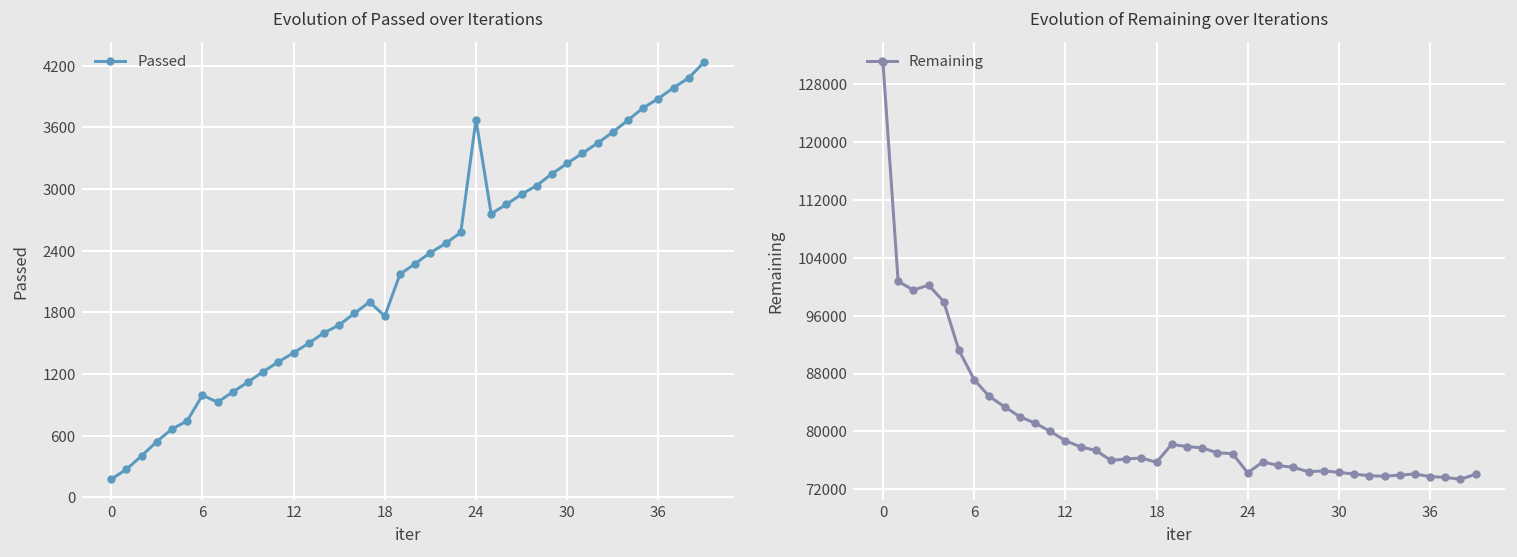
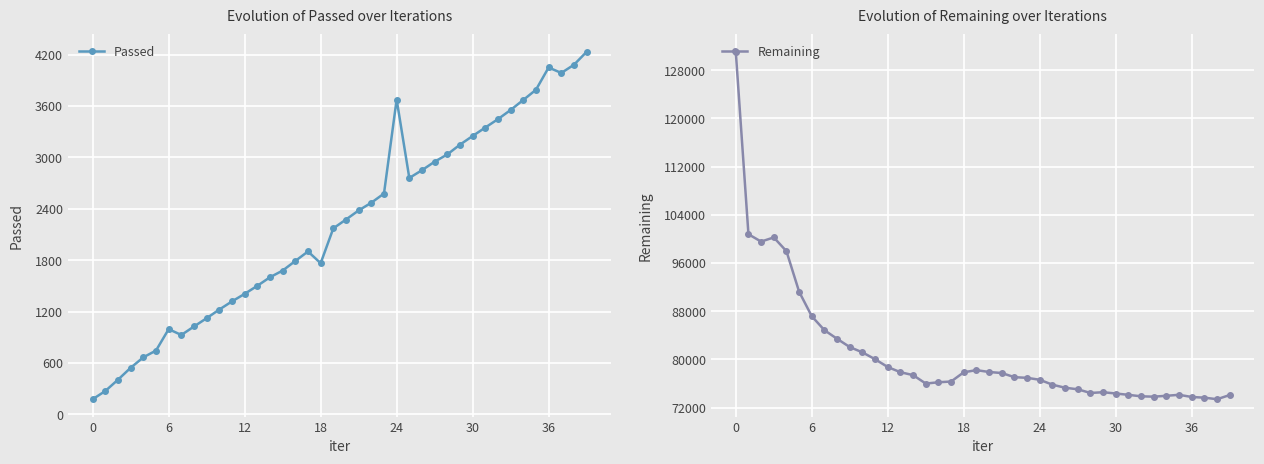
Evolution of Passed over Iterations, 36: 3900 -> 4100
Evolution of Remaining over Iterations, 18: 76000 -> 78000
Evolution of Remaining over Iterations, 24: 74000 -> 77000
